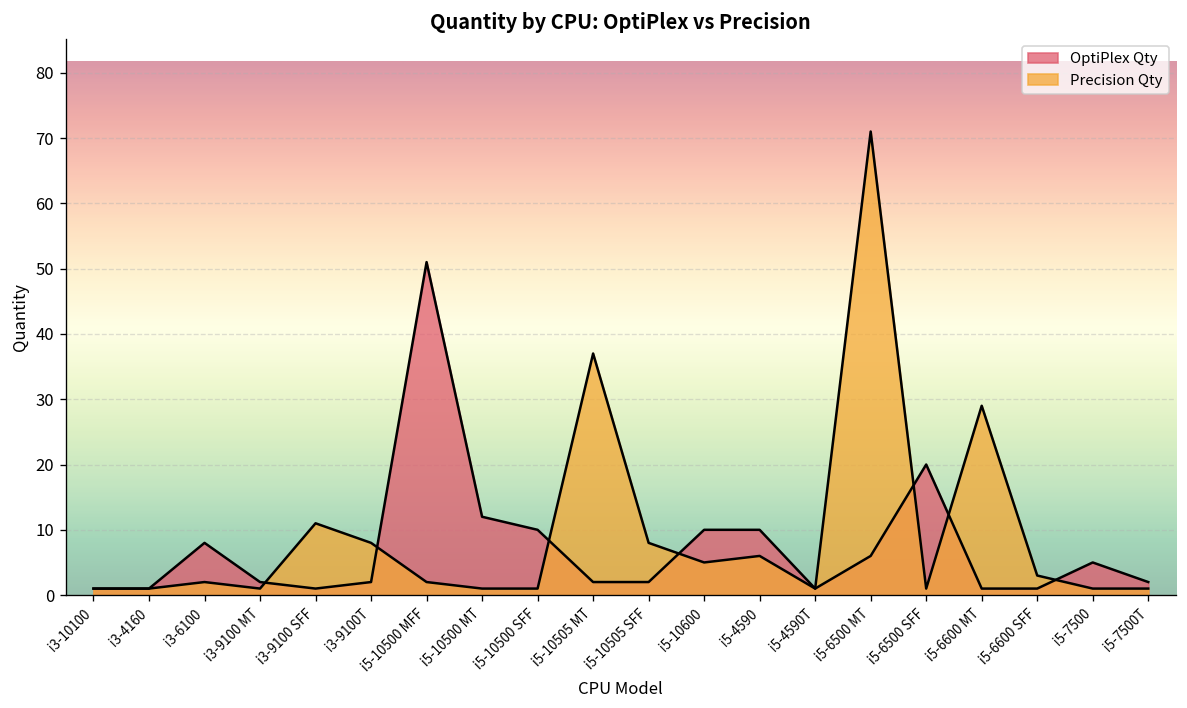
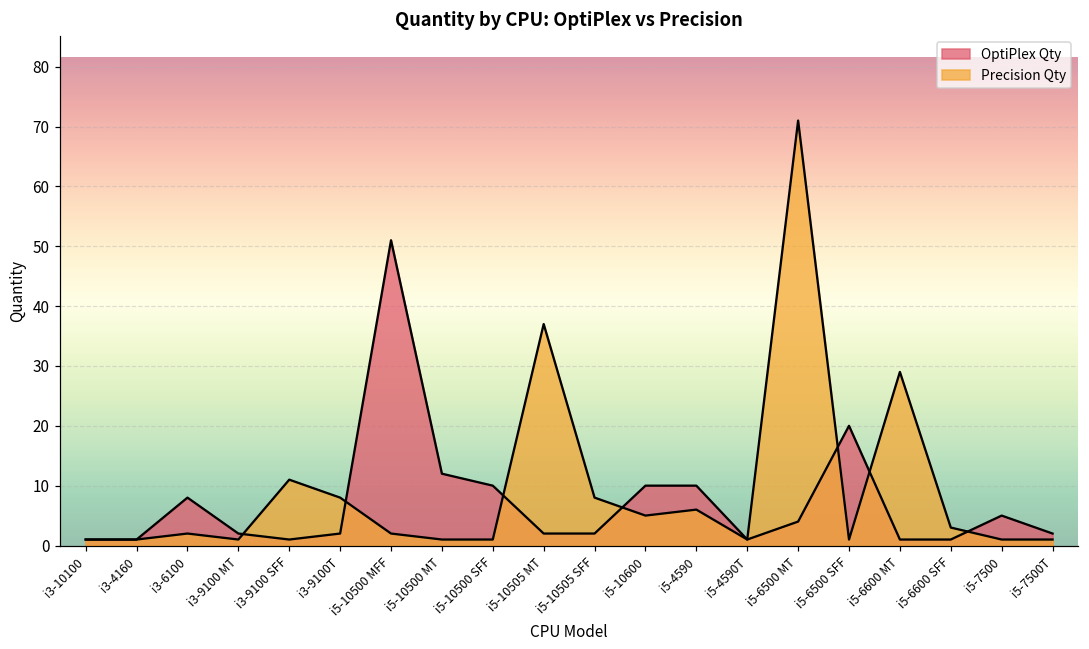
OptiPlex Qty, i5-6500 MT: 6 -> 4
